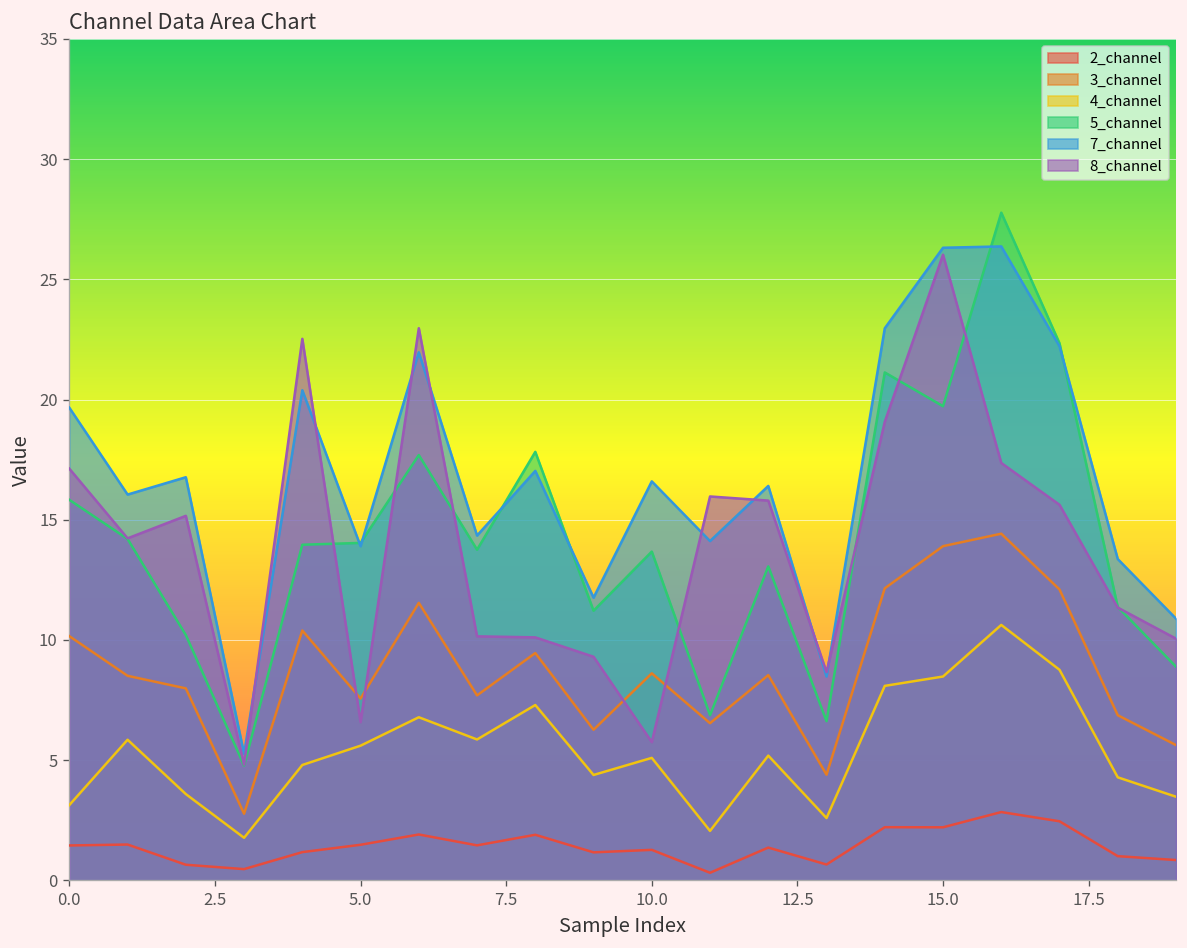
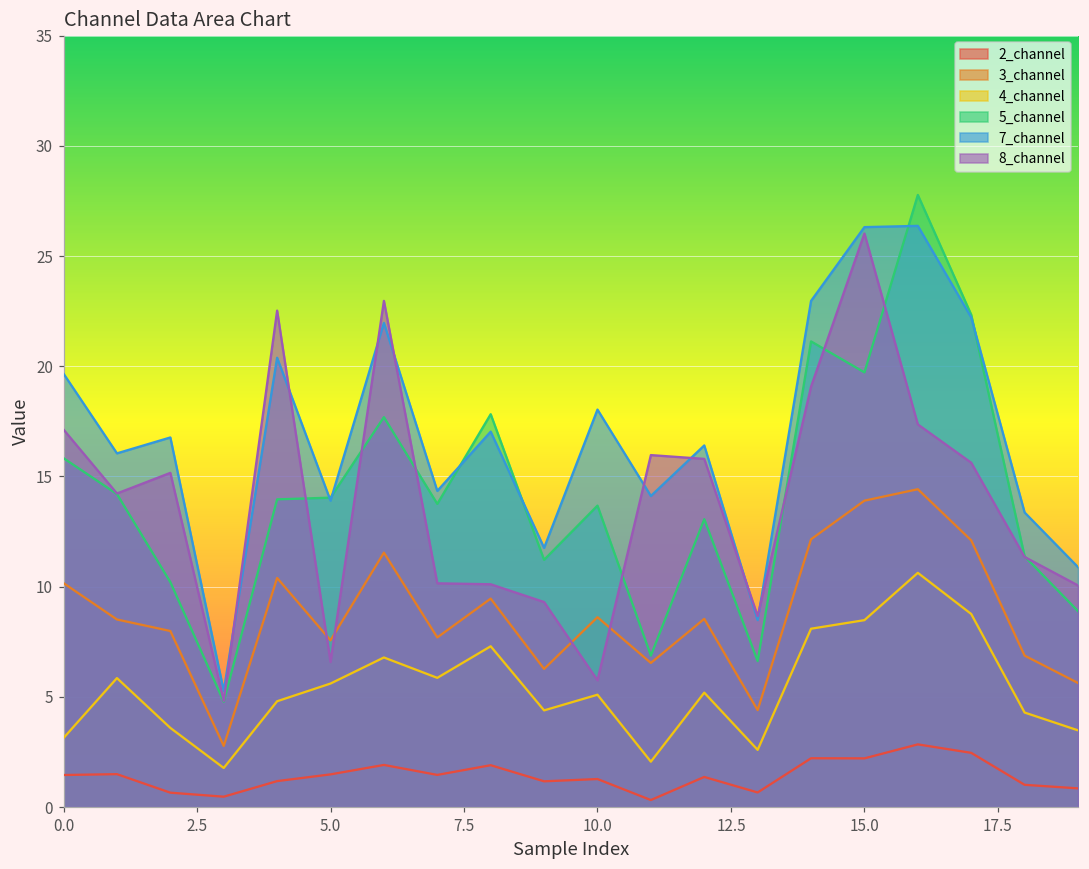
7_channel, 10.0: 16.6 -> 18.0
